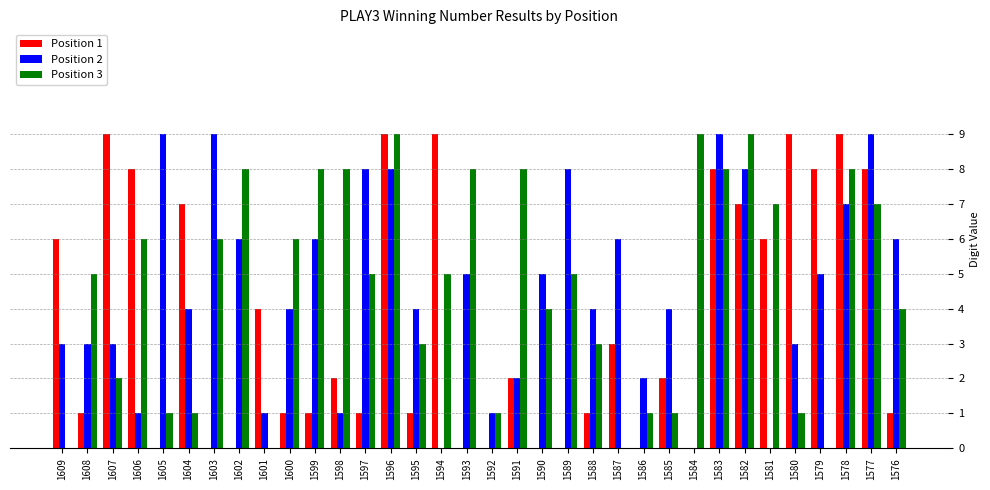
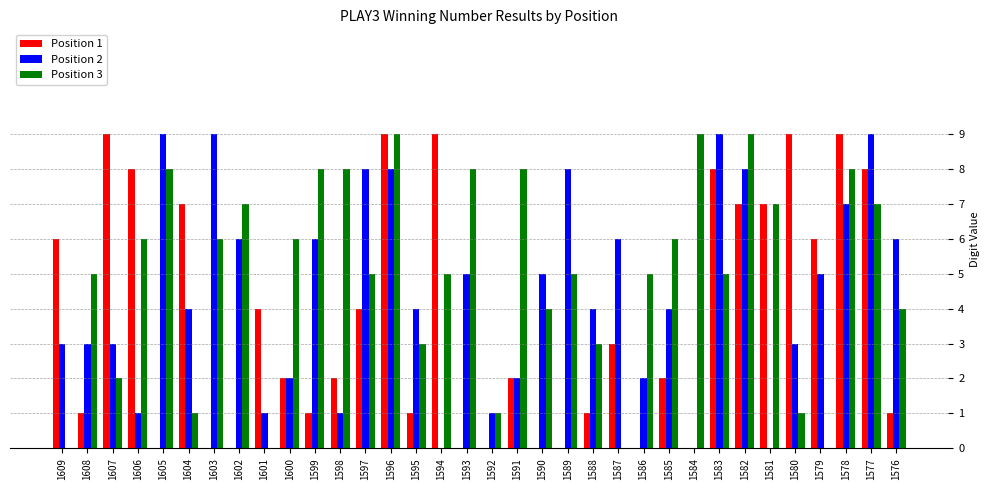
Position 3, 1605: 1 -> 8
Position 3, 1602: 8 -> 7
Position 1, 1600: 1 -> 2
Position 2, 1600: 4 -> 2
Position 1, 1597: 1 -> 4
Position 3, 1586: 1 -> 5
Position 3, 1585: 1 -> 6
Position 3, 1583: 8 -> 5
Position 1, 1581: 6 -> 7
Position 1, 1579: 8 -> 6
